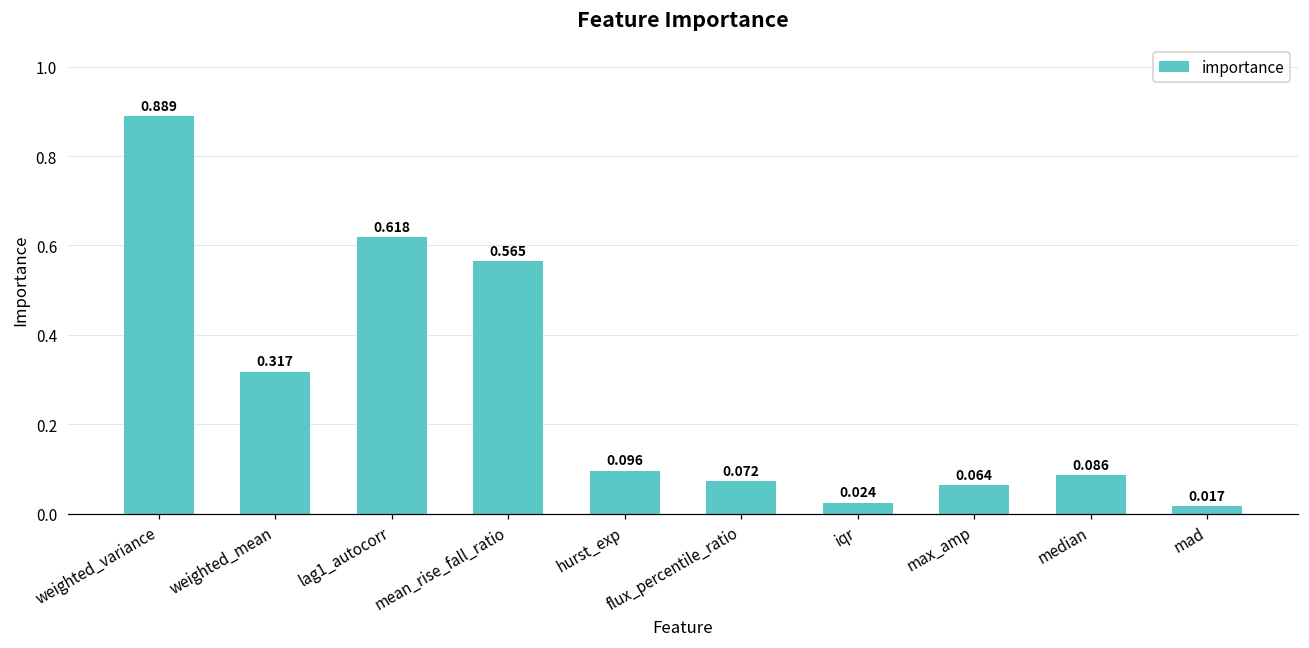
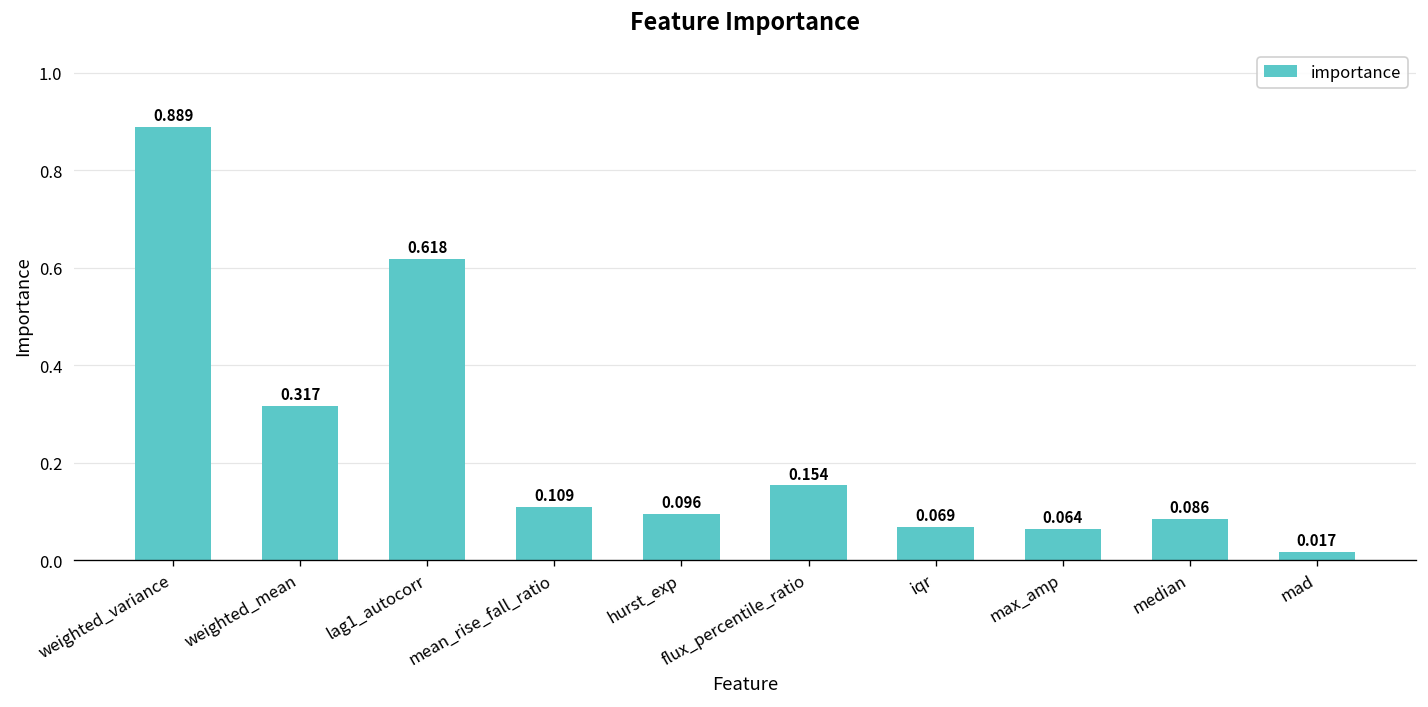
mean_rise_fall_ratio: 0.565 -> 0.109
flux_percentile_ratio: 0.072 -> 0.154
iqr: 0.024 -> 0.069
